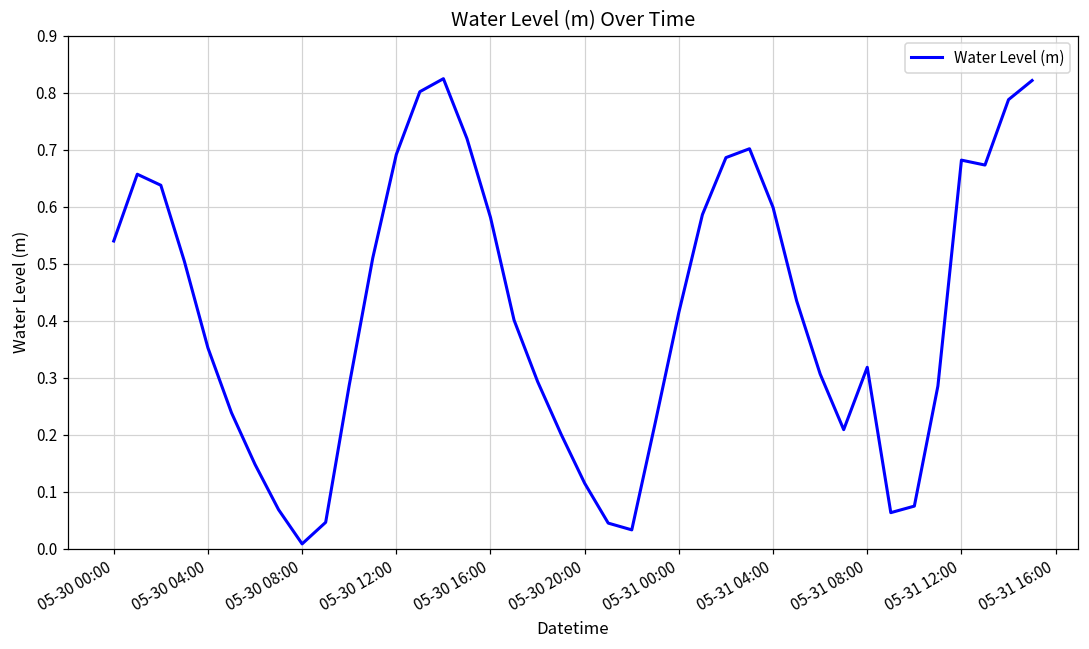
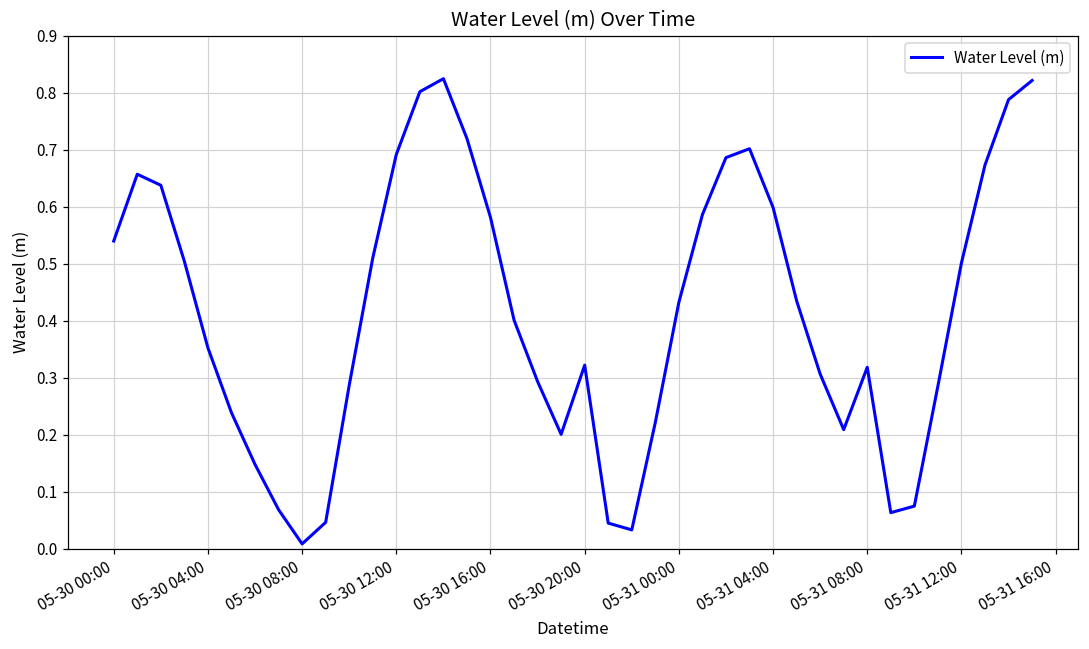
05-30 20:00: 0.11 -> 0.32
05-31 00:00: 0.41 -> 0.43
05-31 12:00: 0.68 -> 0.50
